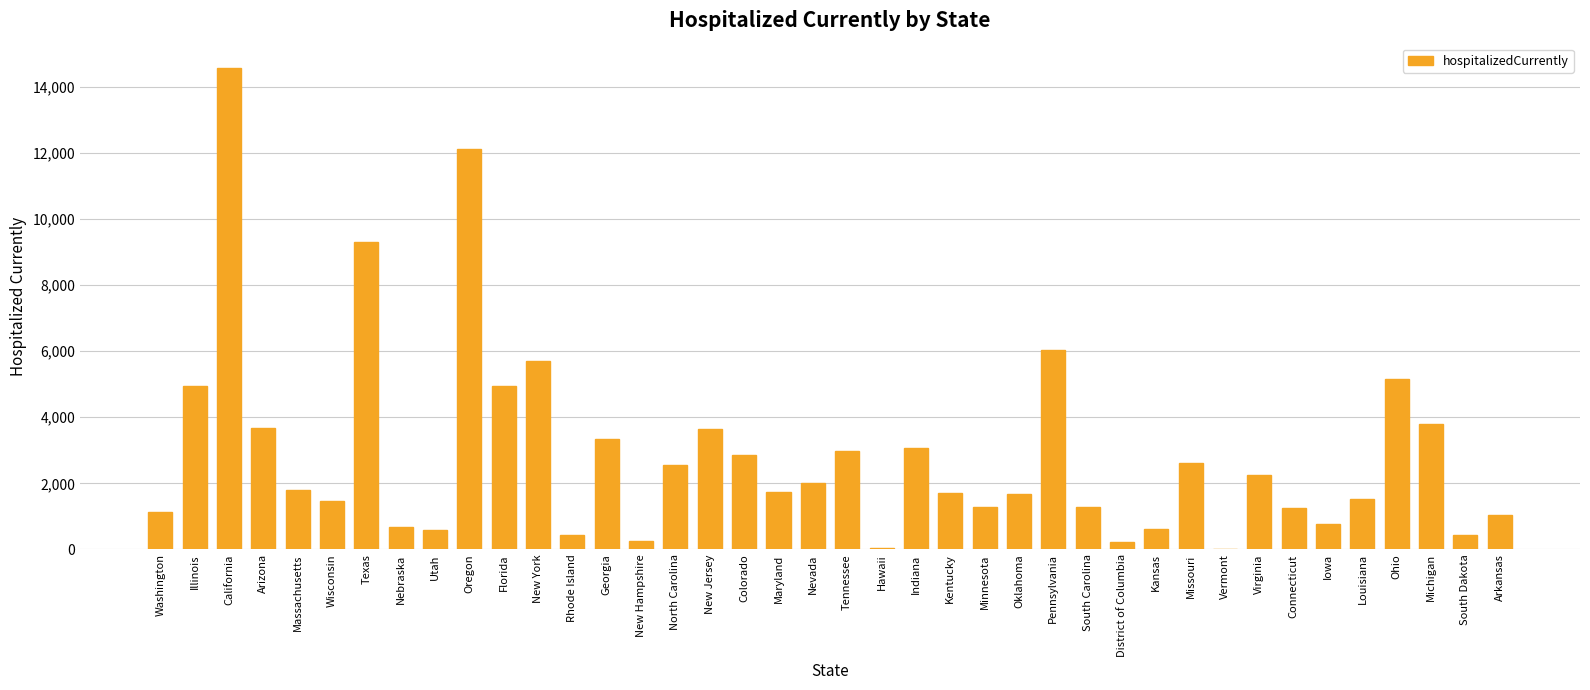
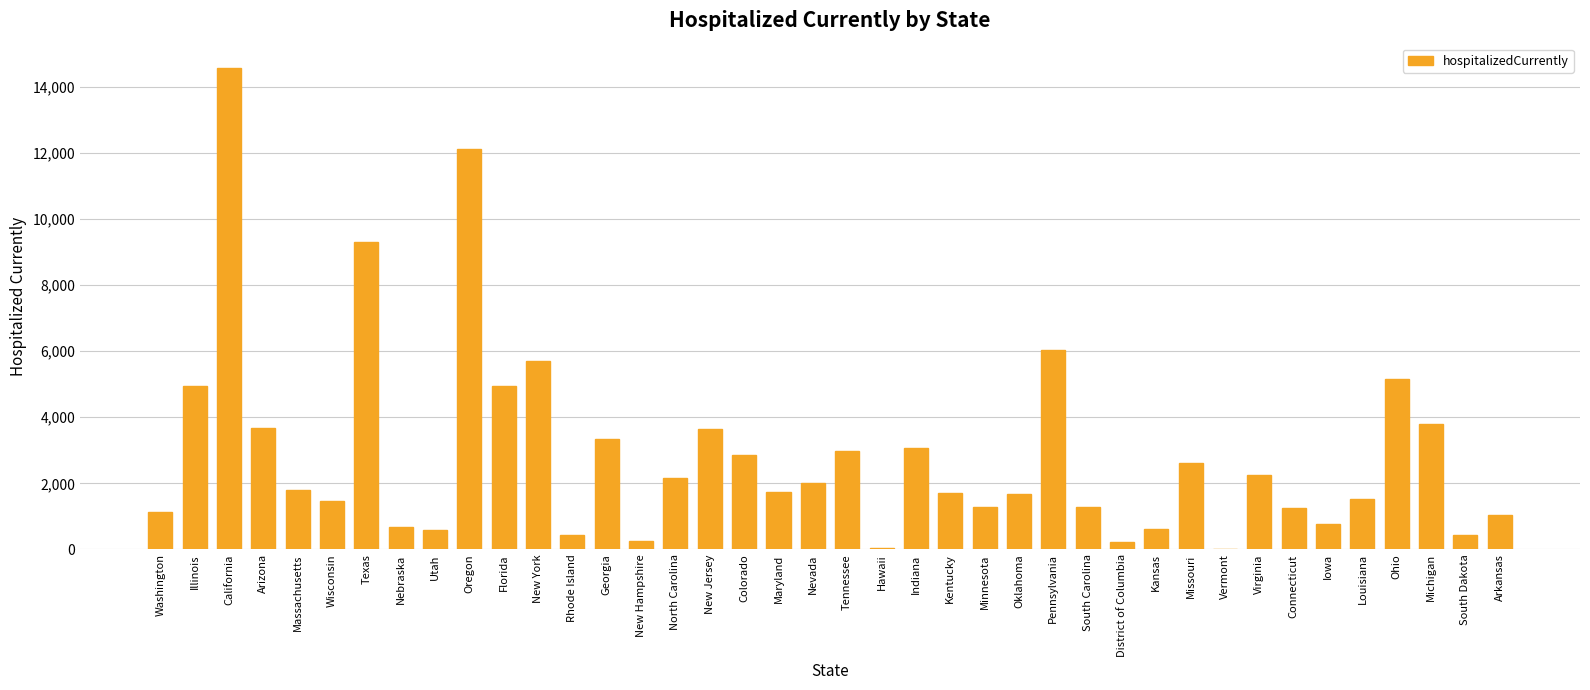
North Carolina: 2,600 -> 2,100
